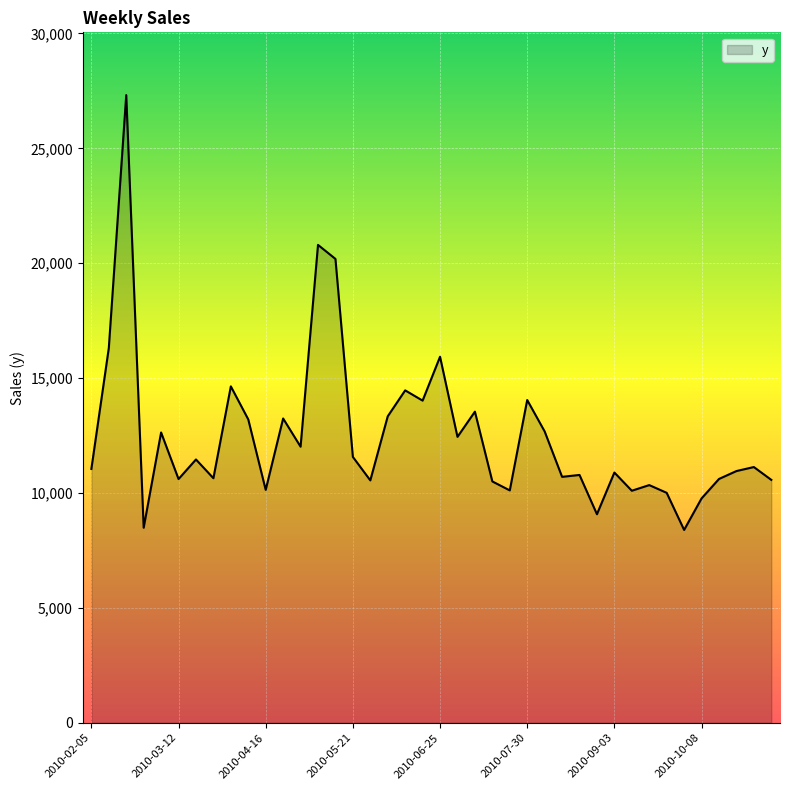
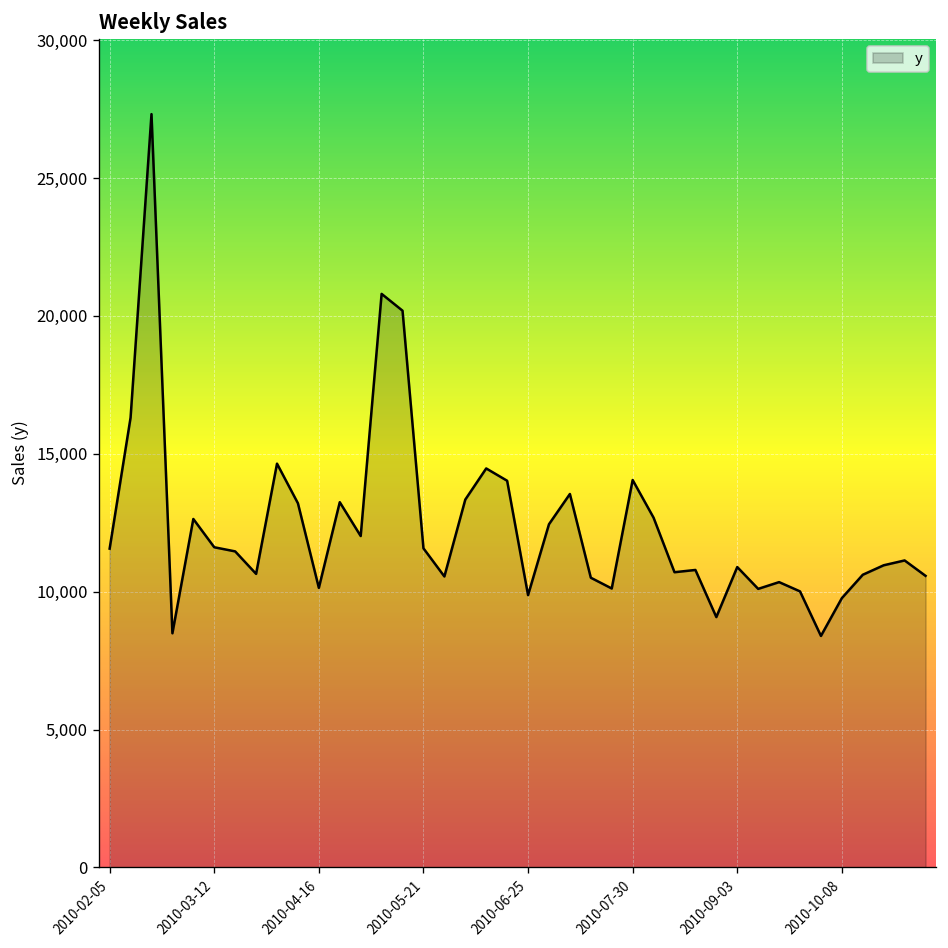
2010-02-05: 11,000 -> 11,600
2010-03-12: 10,600 -> 11,600
2010-06-25: 15,900 -> 9,900
